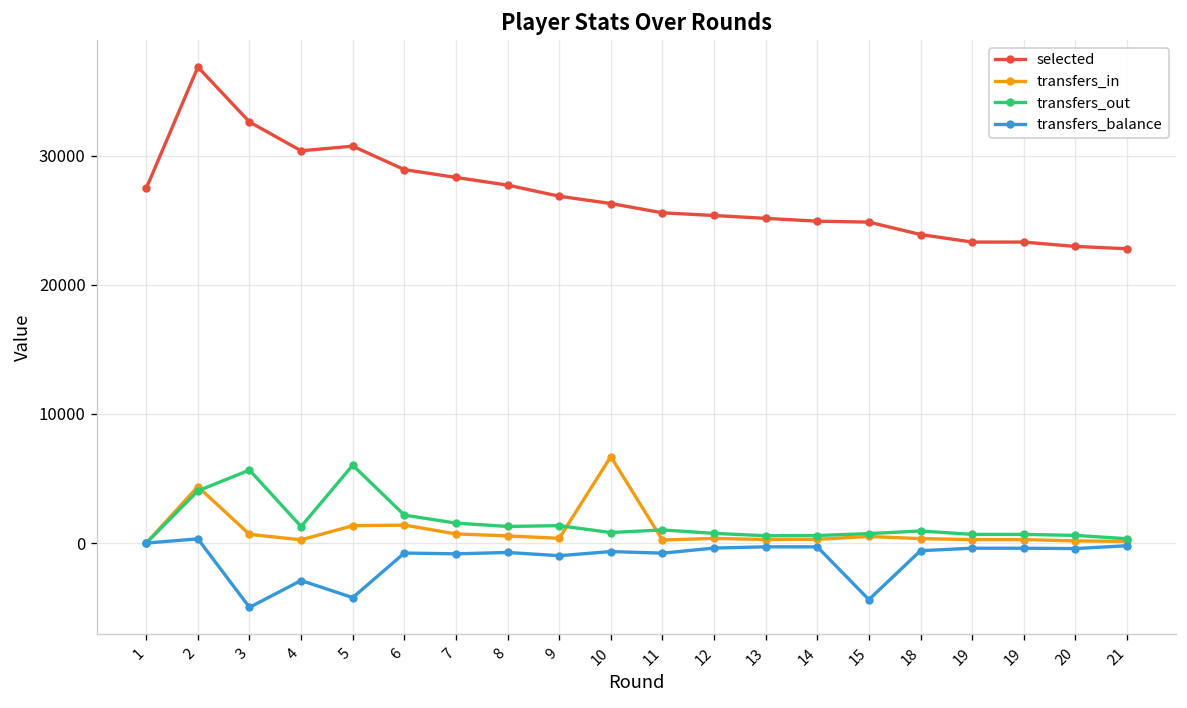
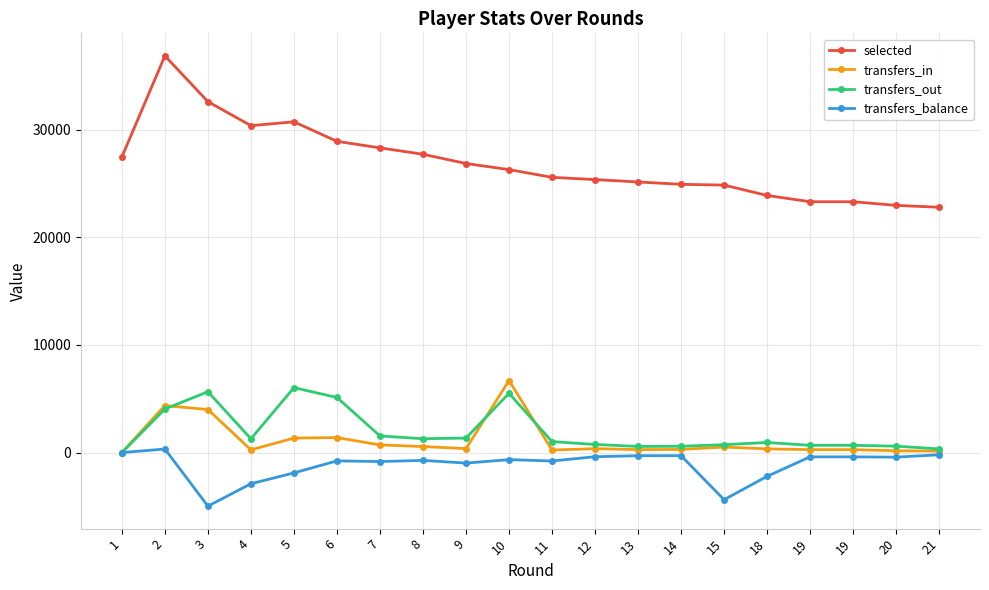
transfers_in, 3: 700 -> 4000
transfers_balance, 5: -4200 -> -1900
transfers_out, 6: 2200 -> 5100
transfers_out, 10: 800 -> 5500
transfers_balance, 18: -600 -> -2200
